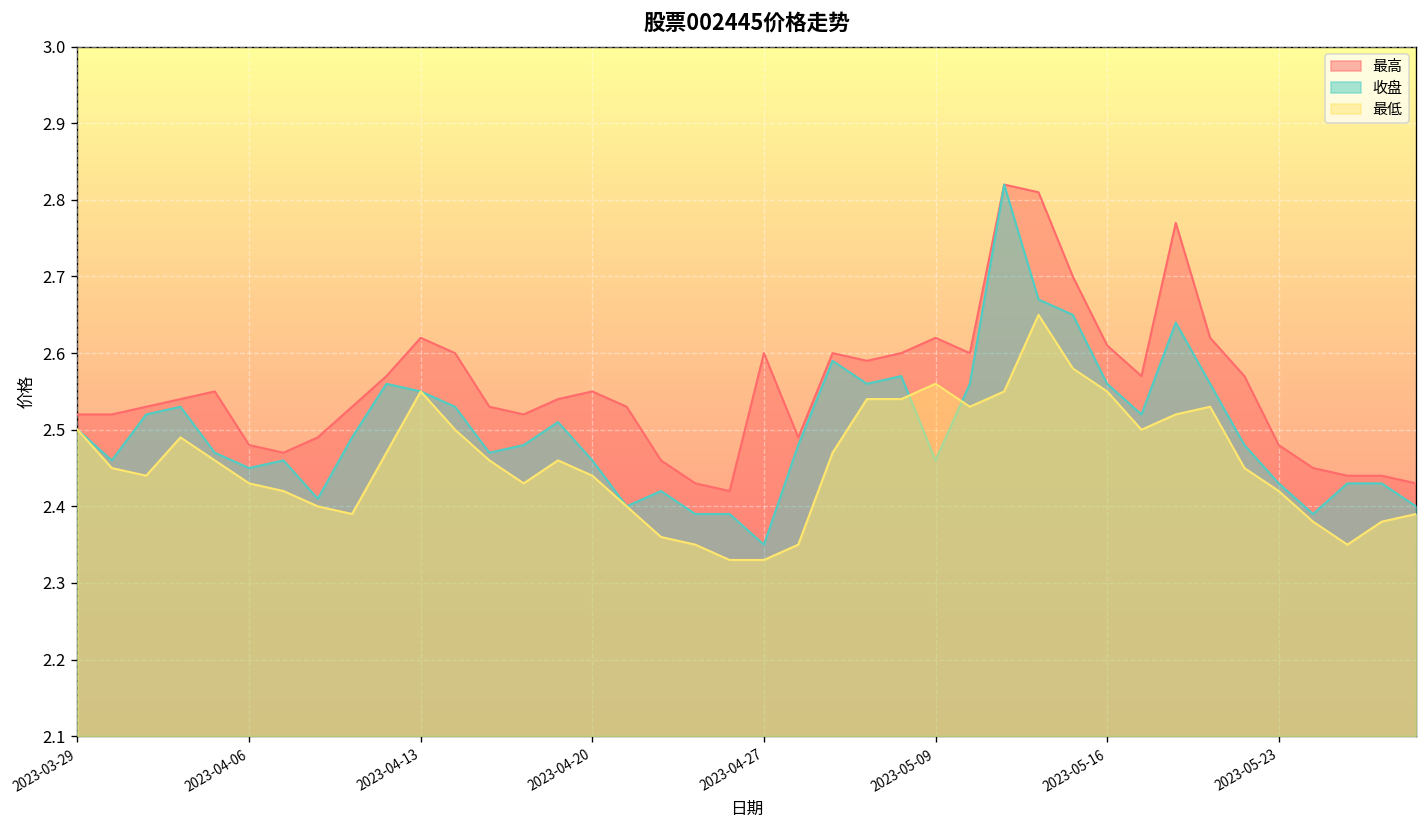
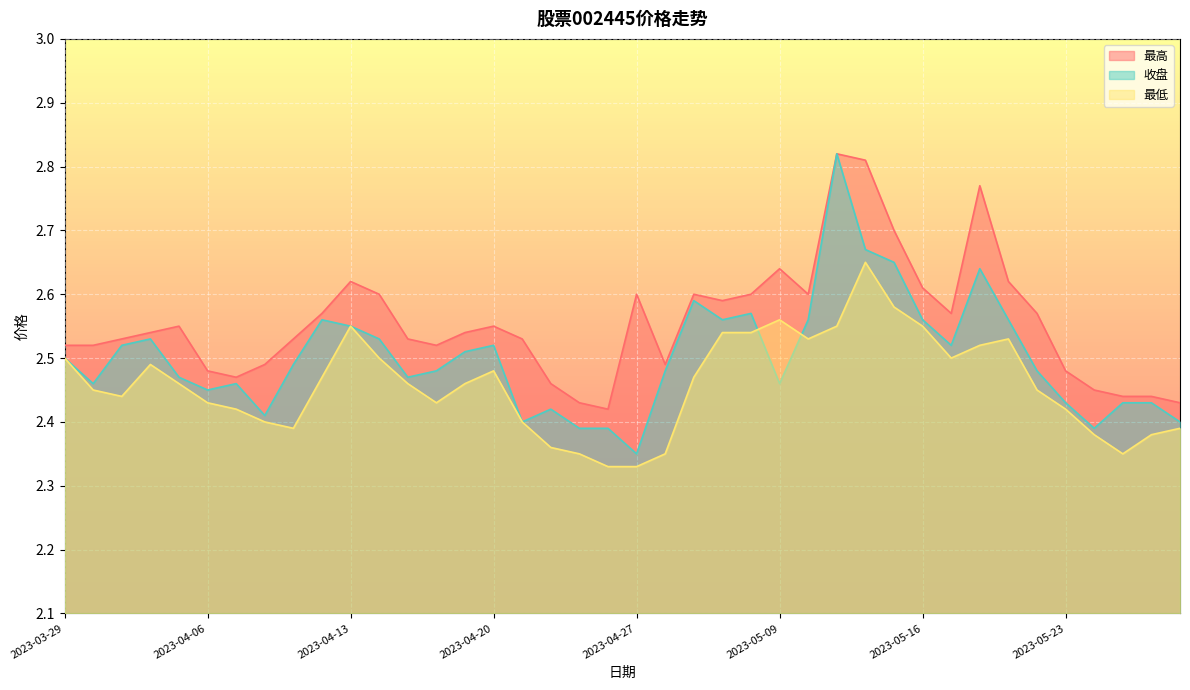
收盘, 2023-04-20: 2.46 -> 2.52
最低, 2023-04-20: 2.44 -> 2.48
最高, 2023-05-09: 2.62 -> 2.64
